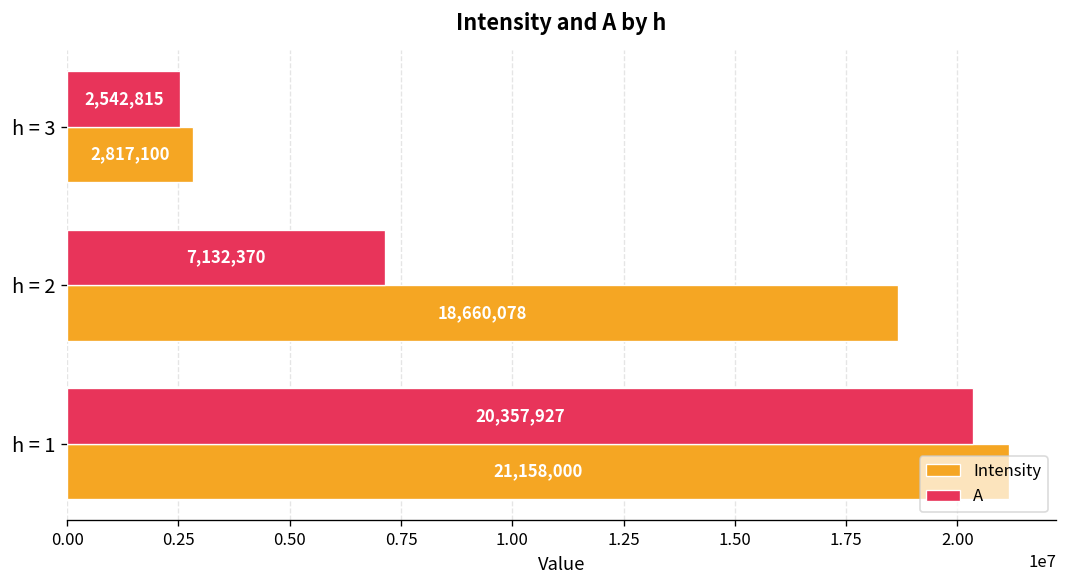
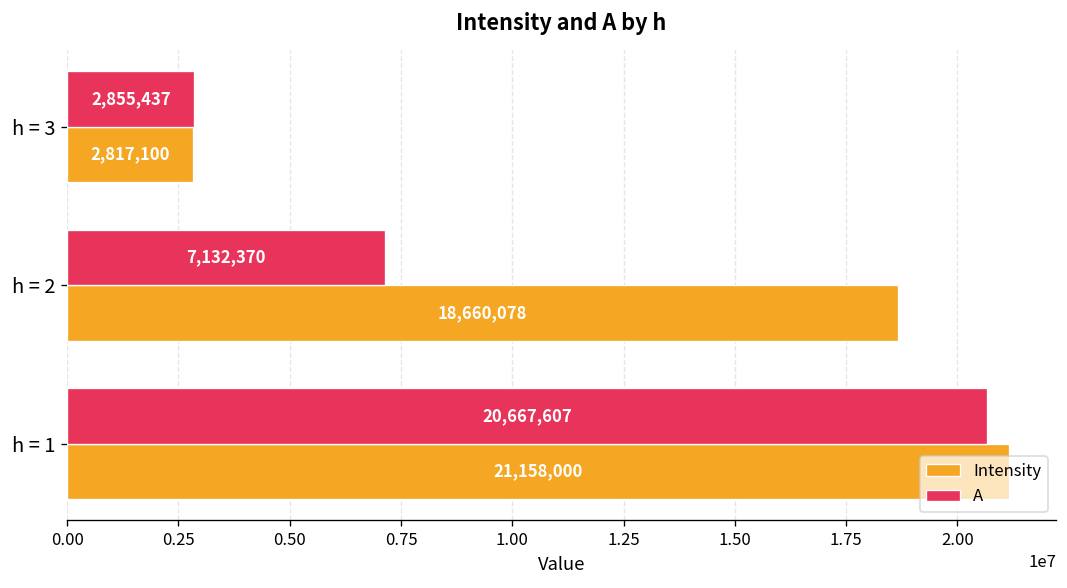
A, h = 3: 2,542,815 -> 2,855,437
A, h = 1: 20,357,927 -> 20,667,607
